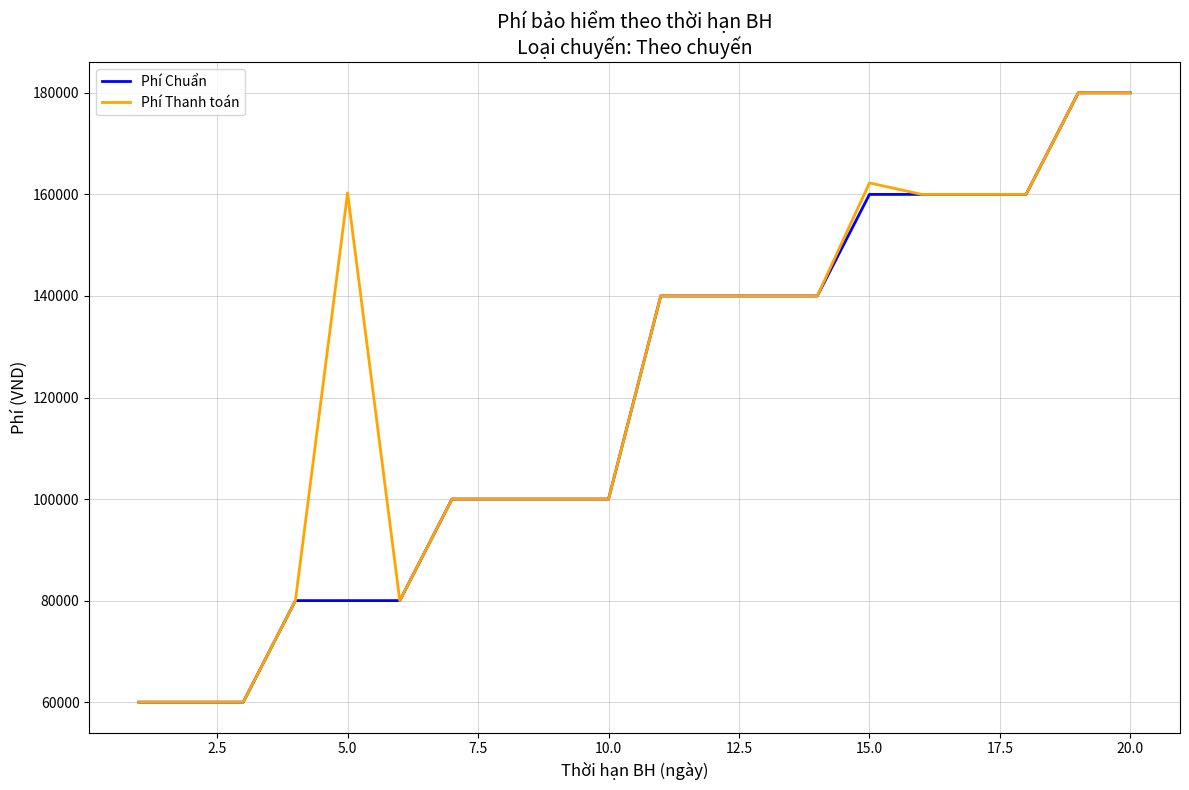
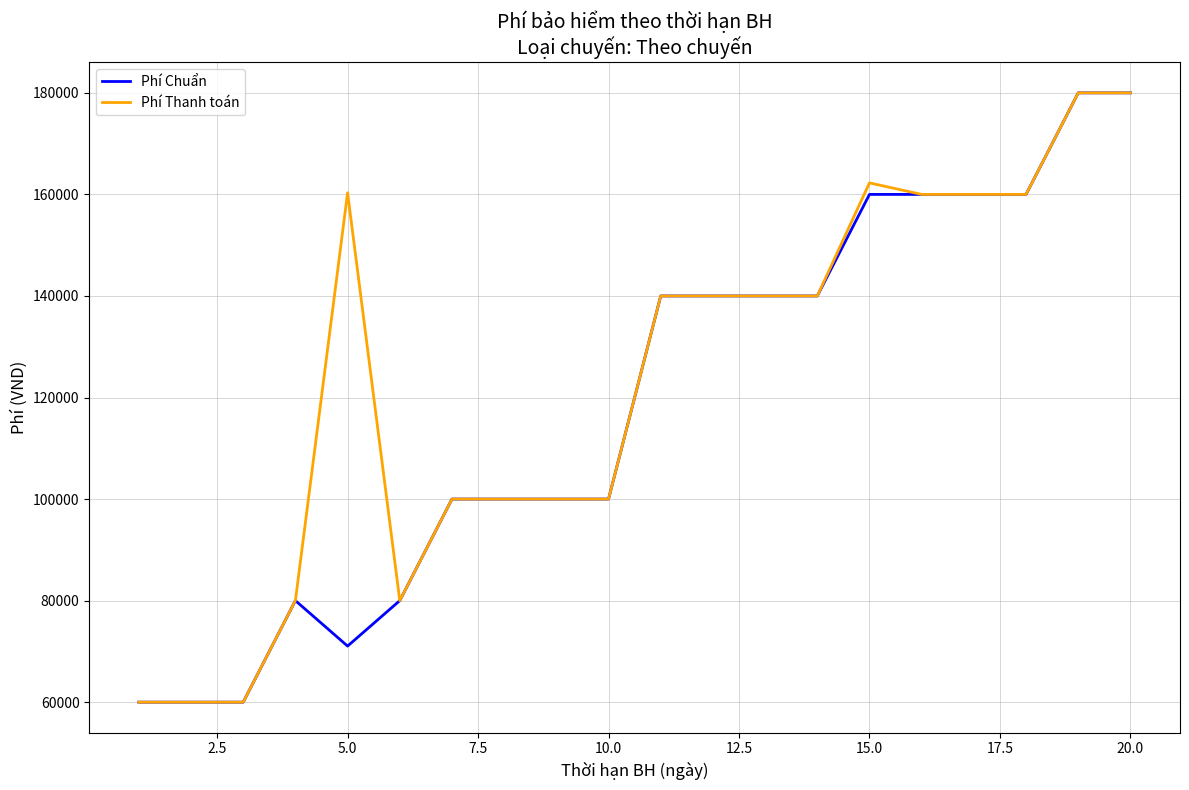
Phí Chuẩn, 5.0: 80000 -> 71000
